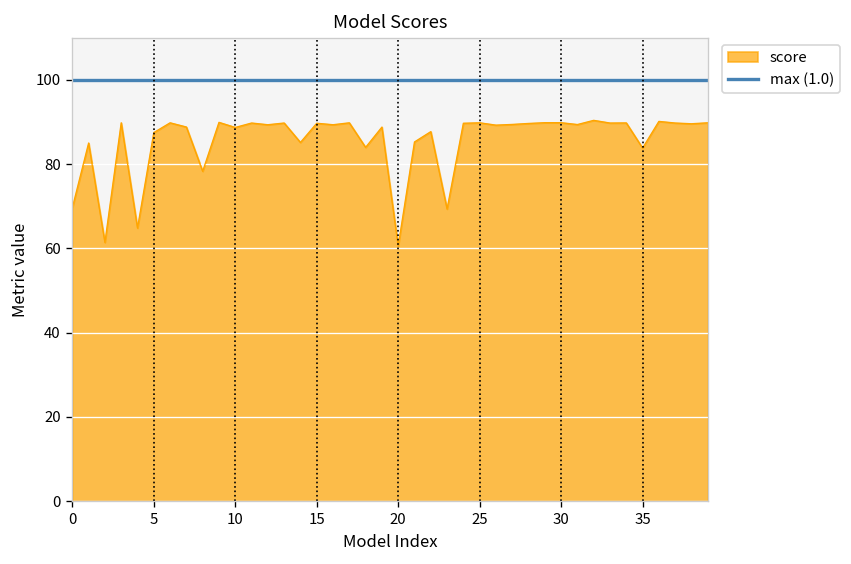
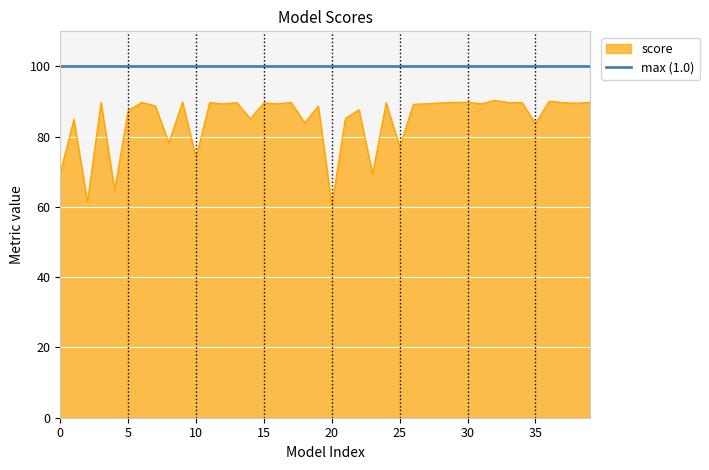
score, 10: 89 -> 74
score, 25: 90 -> 77
